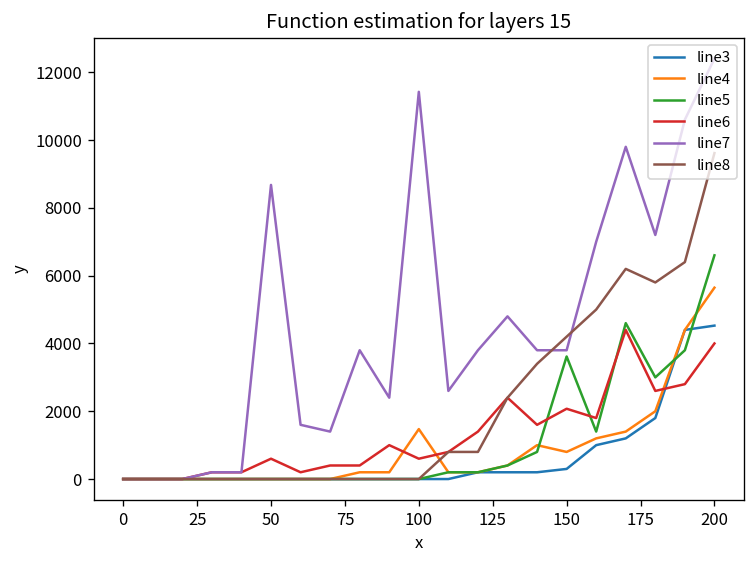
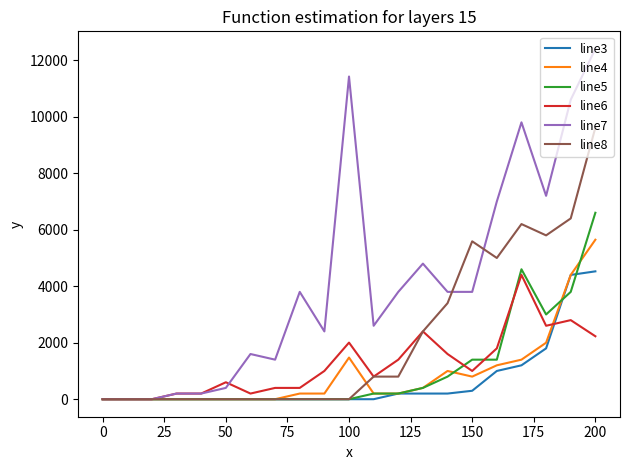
line7, 50: 8700 -> 400
line6, 100: 600 -> 2000
line5, 150: 3600 -> 1400
line6, 150: 2100 -> 1000
line8, 150: 4200 -> 5600
line6, 200: 4000 -> 2200
